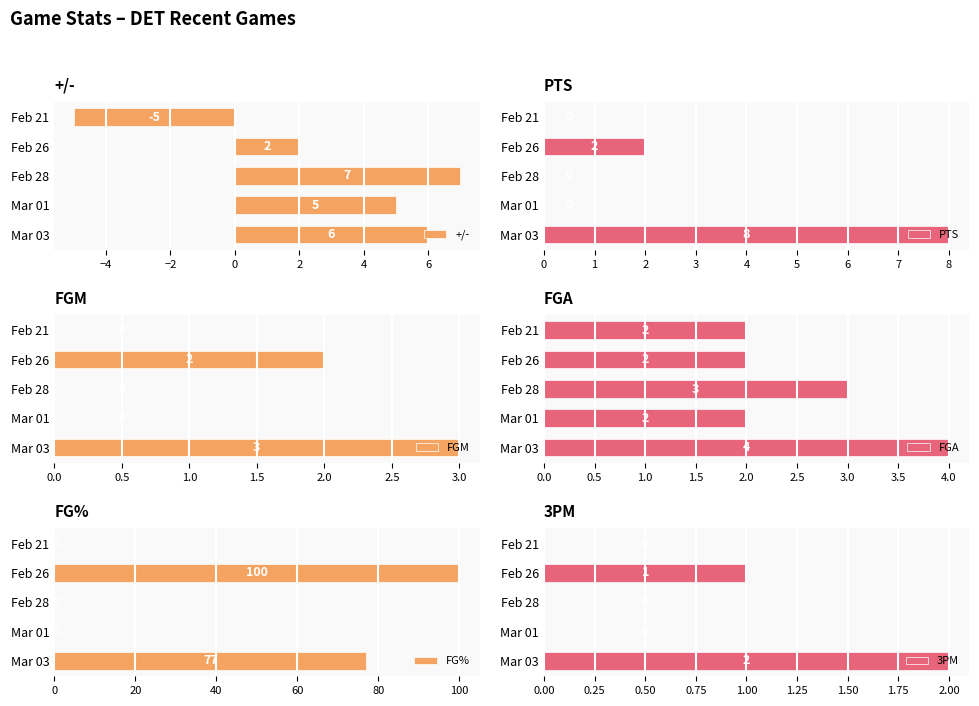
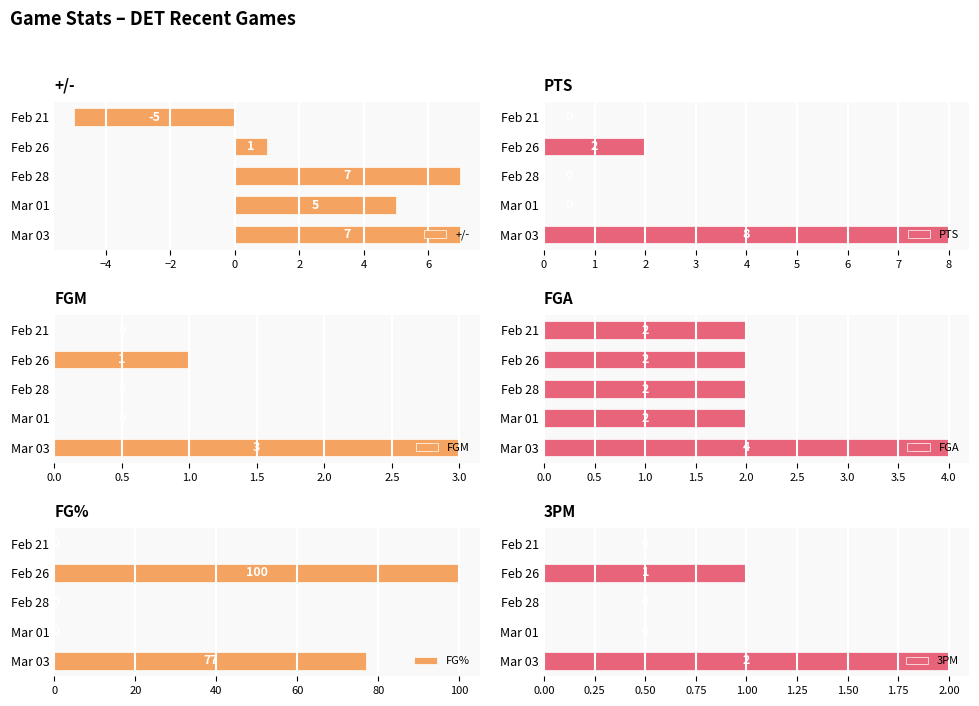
+/-, Feb 26: 2 -> 1
+/-, Mar 03: 6 -> 7
FGM, Feb 26: 2 -> 1
FGA, Feb 28: 3 -> 2
